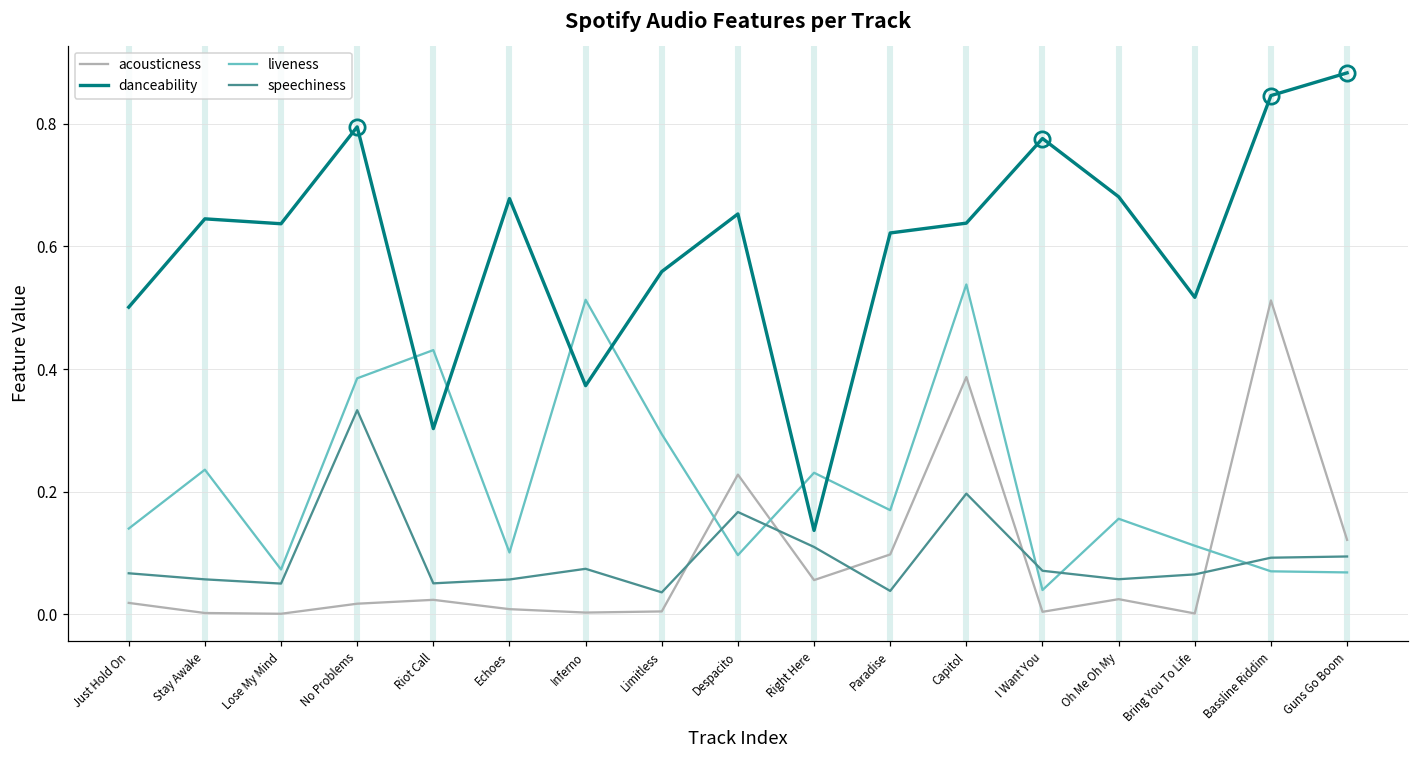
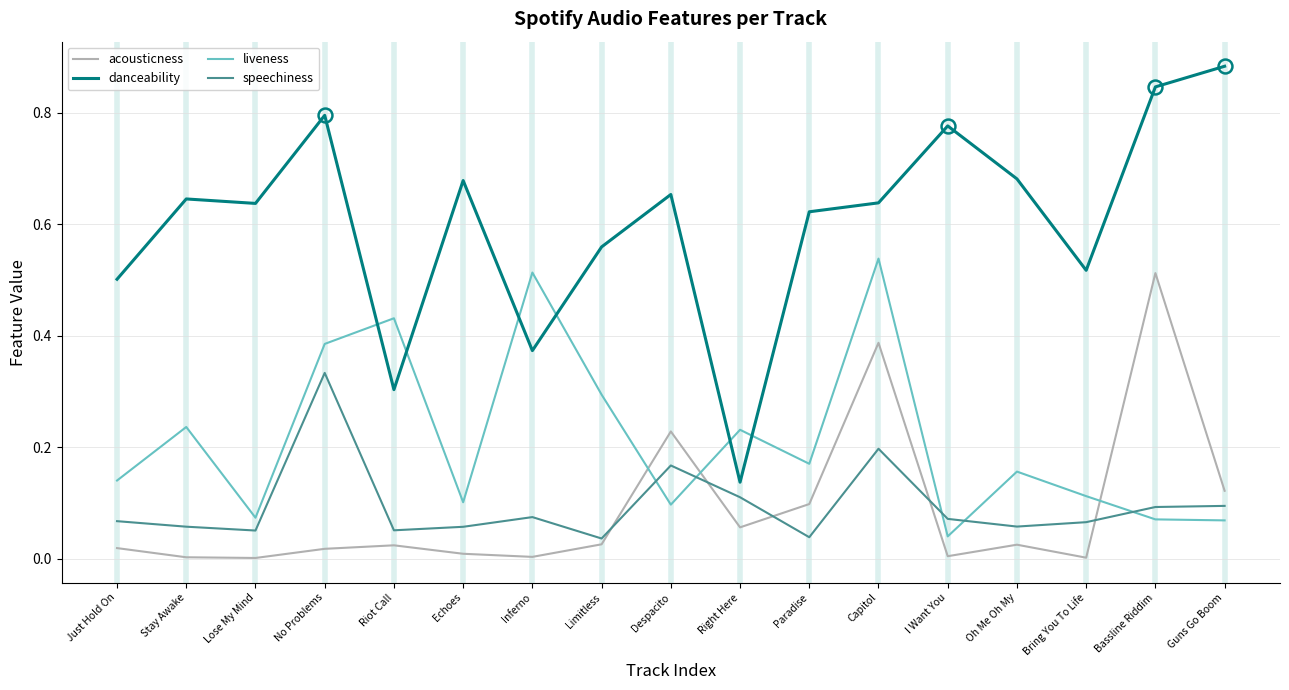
acousticness, Limitless: 0.00 -> 0.03
